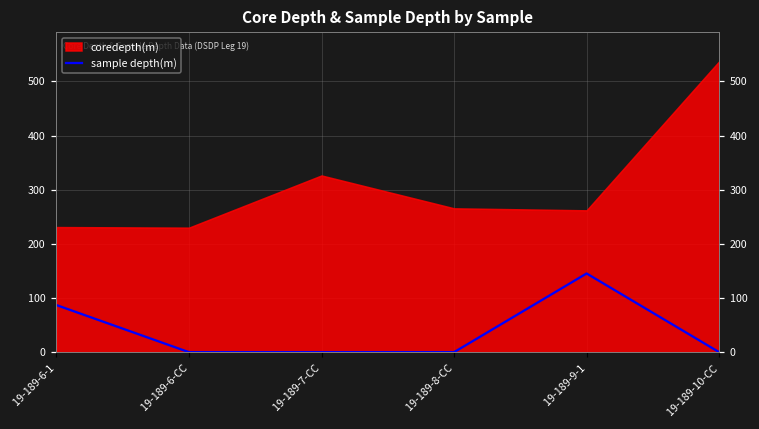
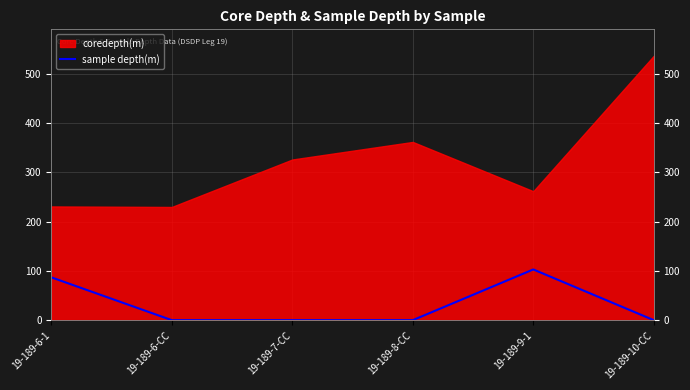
coredepth(m), 19-189-8-CC: 270 -> 360
sample depth(m), 19-189-9-1: 150 -> 100
